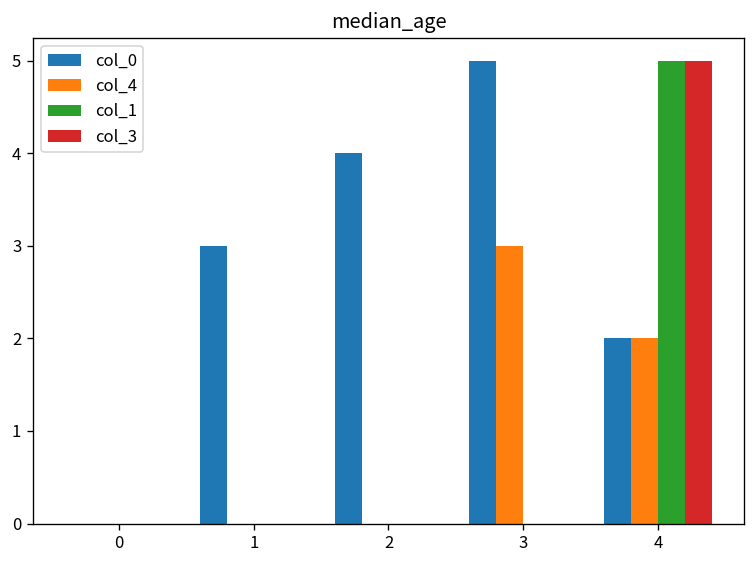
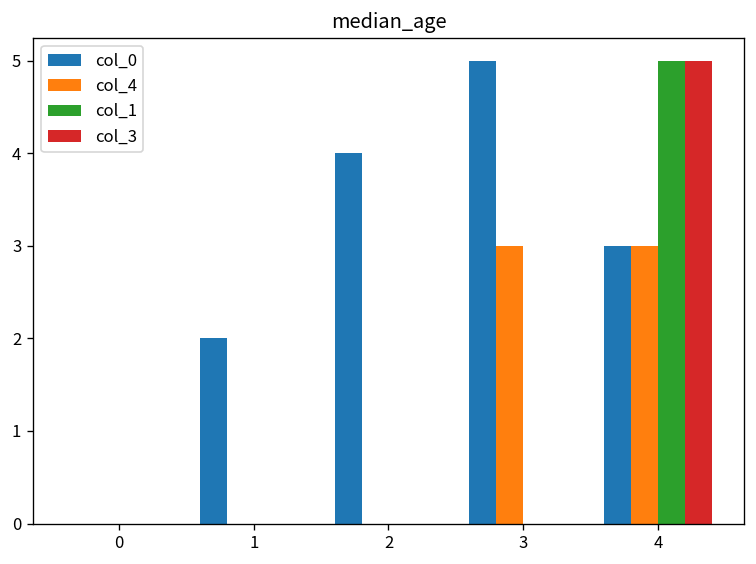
col_0, 1: 3 -> 2
col_0, 4: 2 -> 3
col_4, 4: 2 -> 3
